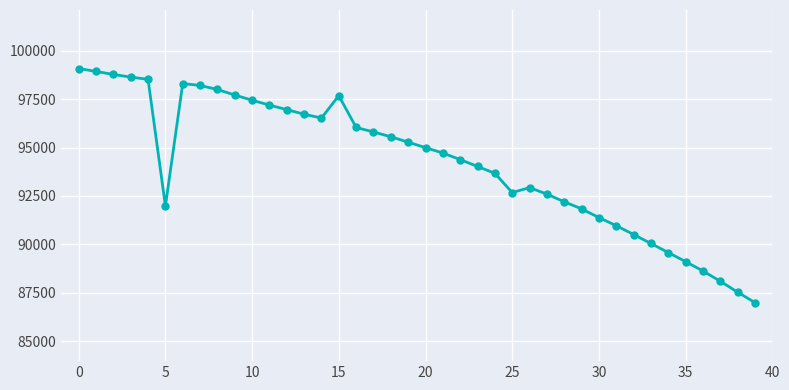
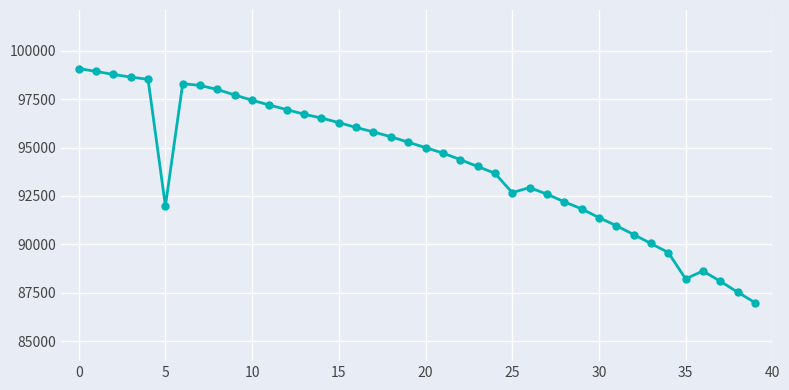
15: 97700 -> 96300
35: 89100 -> 88200
